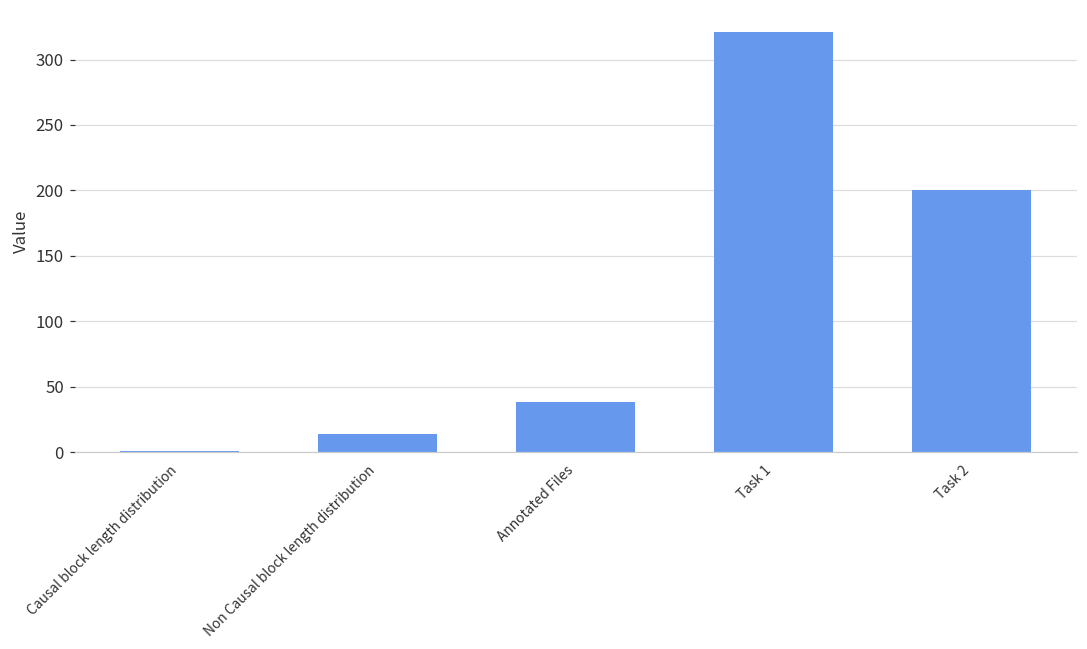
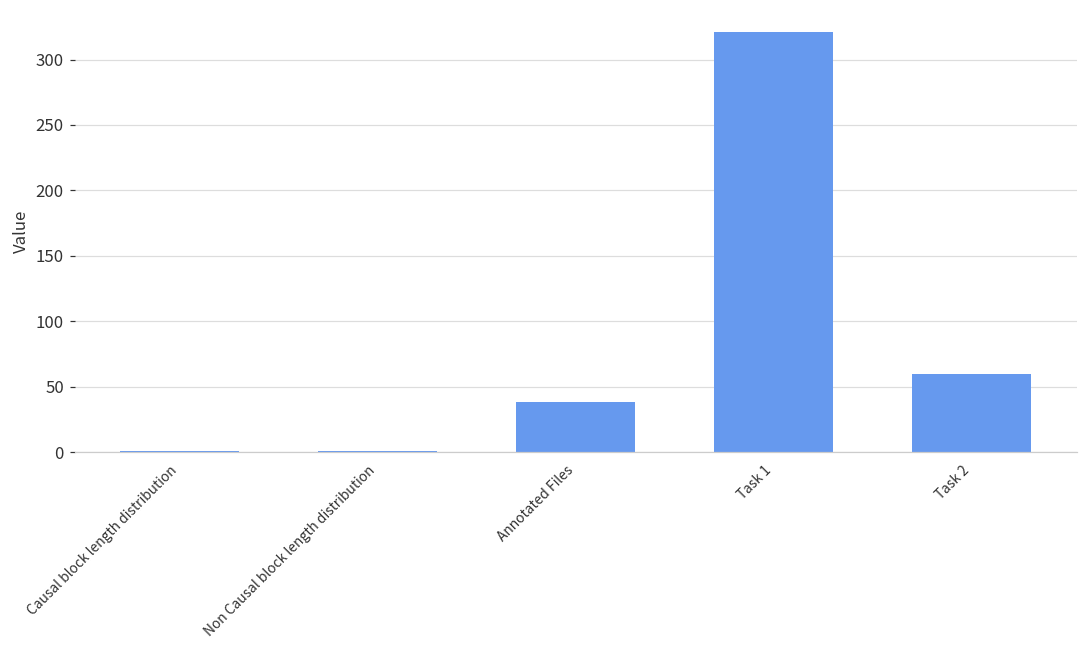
Non Causal block length distribution: 14 -> 1
Task 2: 200 -> 60
